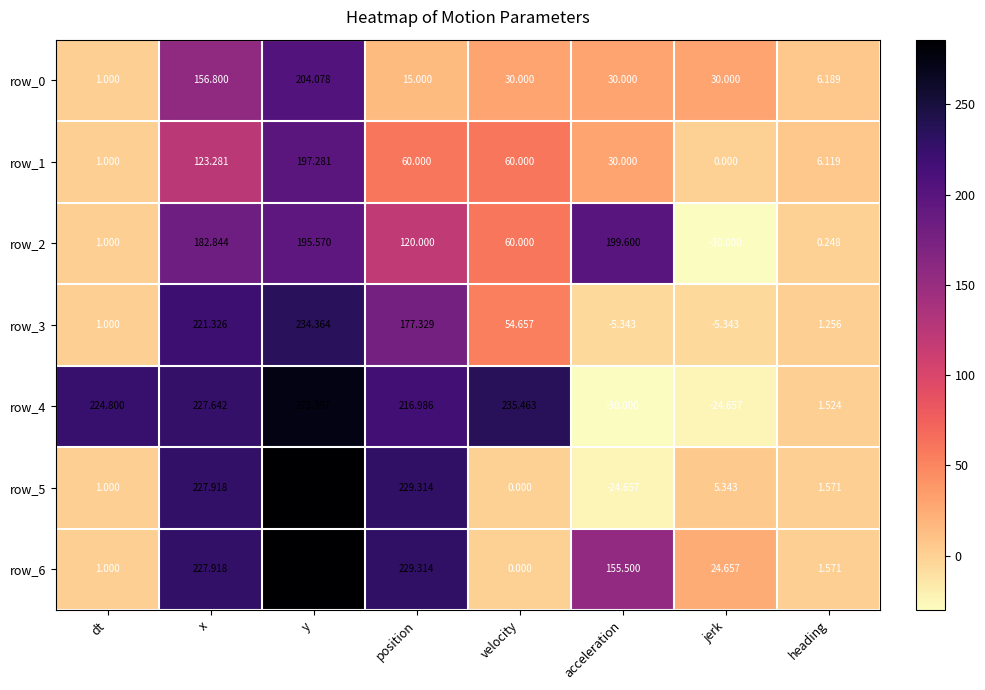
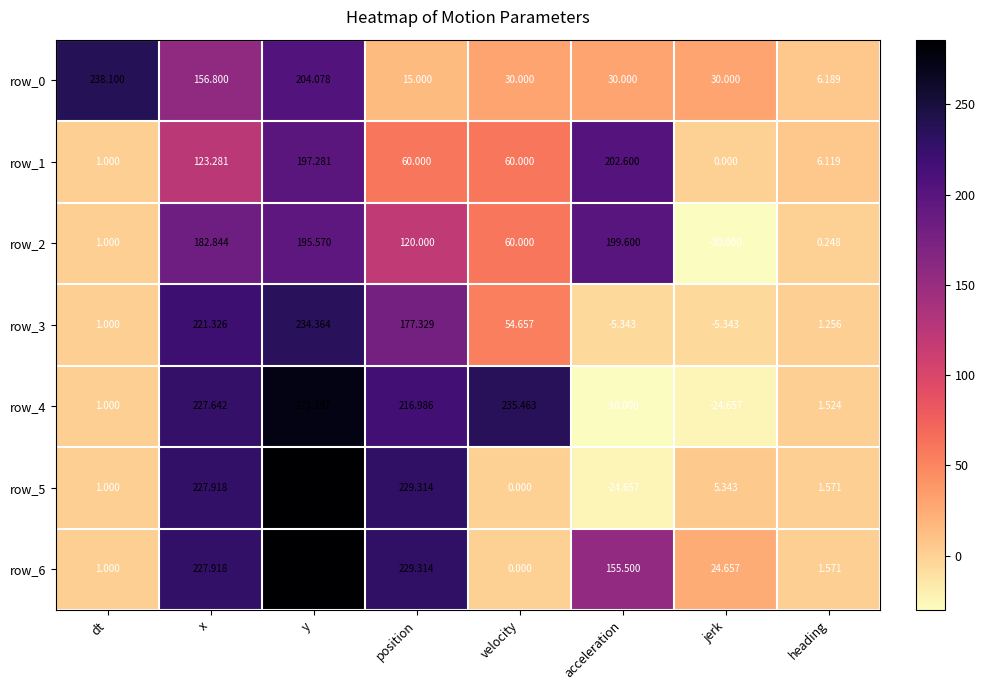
row_0, dt: 1.000 -> 238.100
row_1, acceleration: 30.000 -> 202.600
row_4, dt: 224.800 -> 1.000
